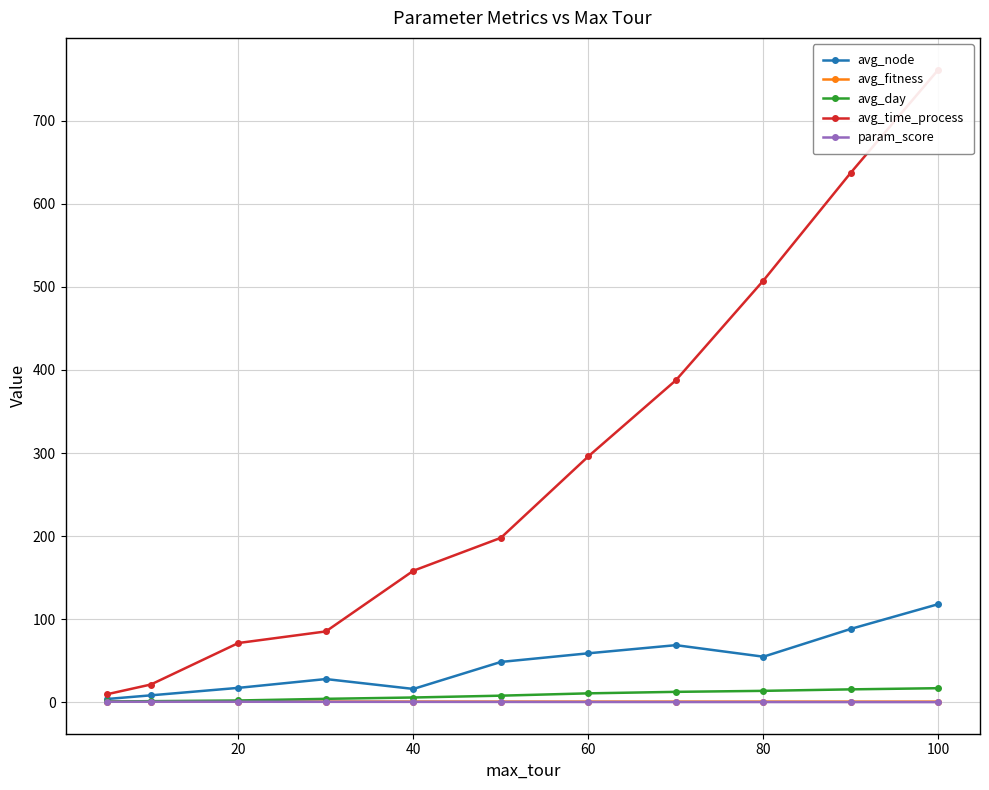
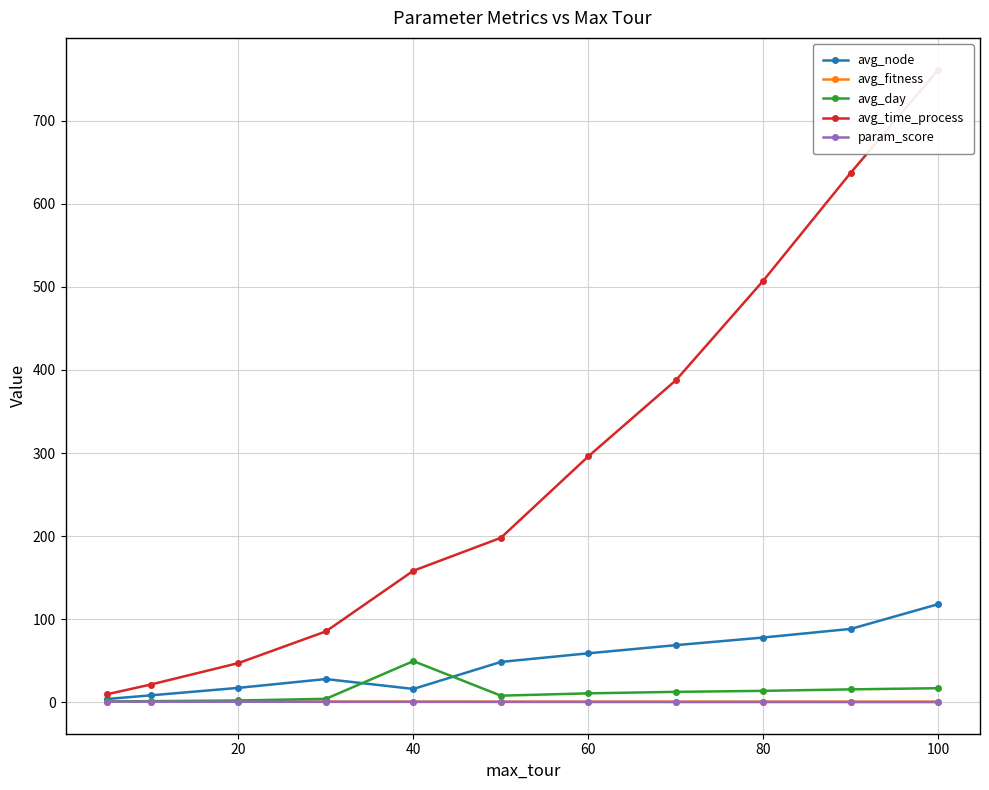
avg_time_process, 20: 70 -> 50
avg_day, 40: 10 -> 50
avg_node, 80: 50 -> 80
